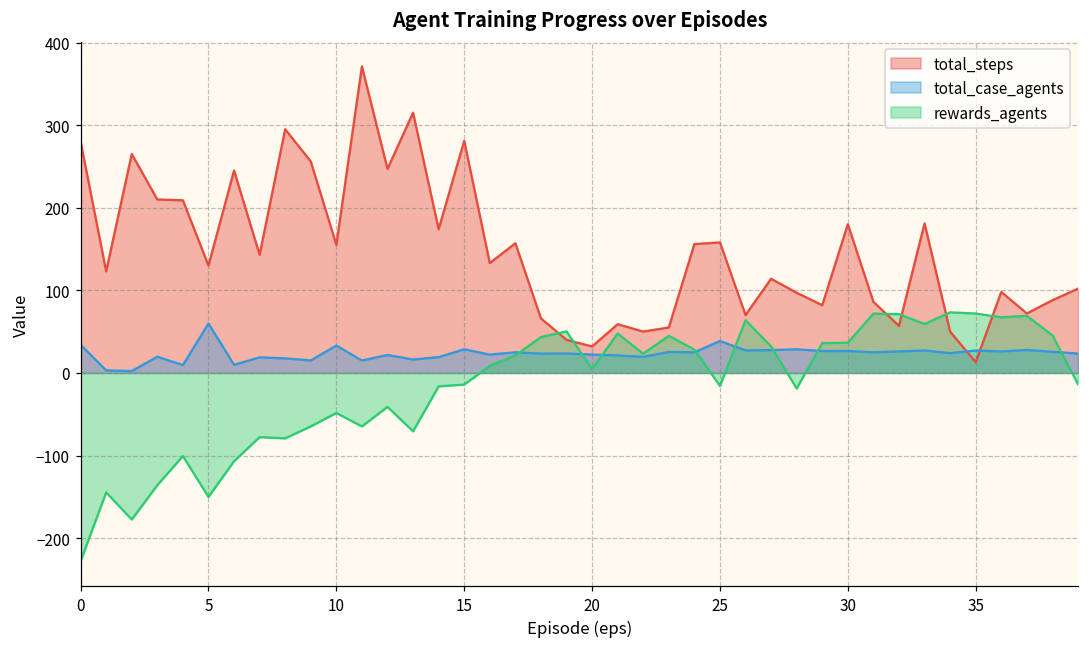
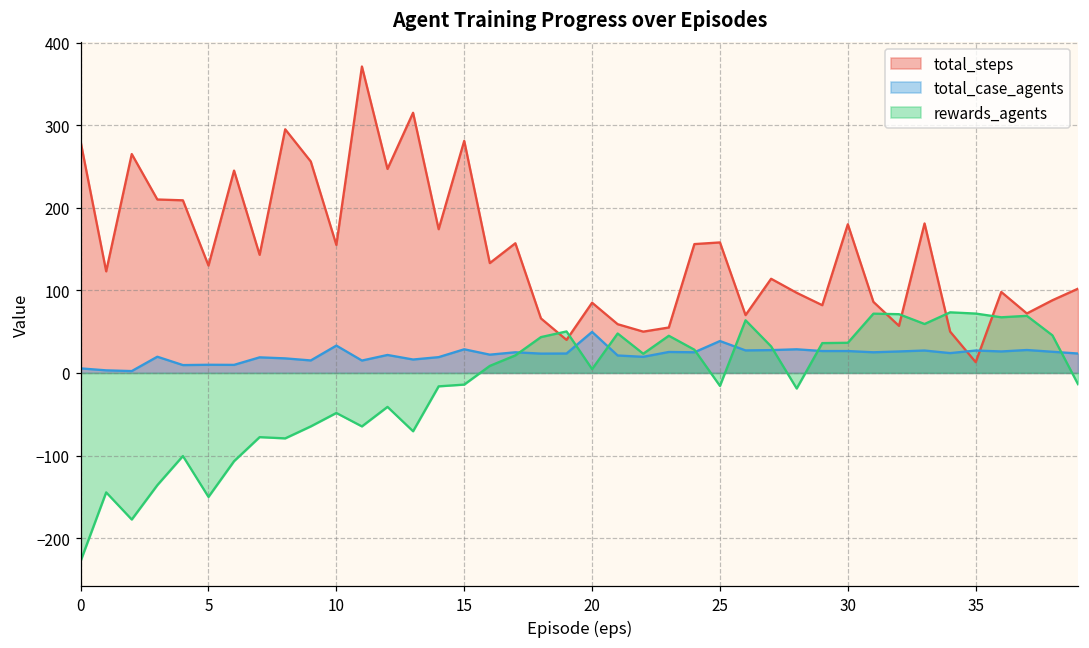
total_case_agents, 0: 30 -> 10
total_case_agents, 5: 60 -> 10
total_steps, 20: 30 -> 90
total_case_agents, 20: 20 -> 50
